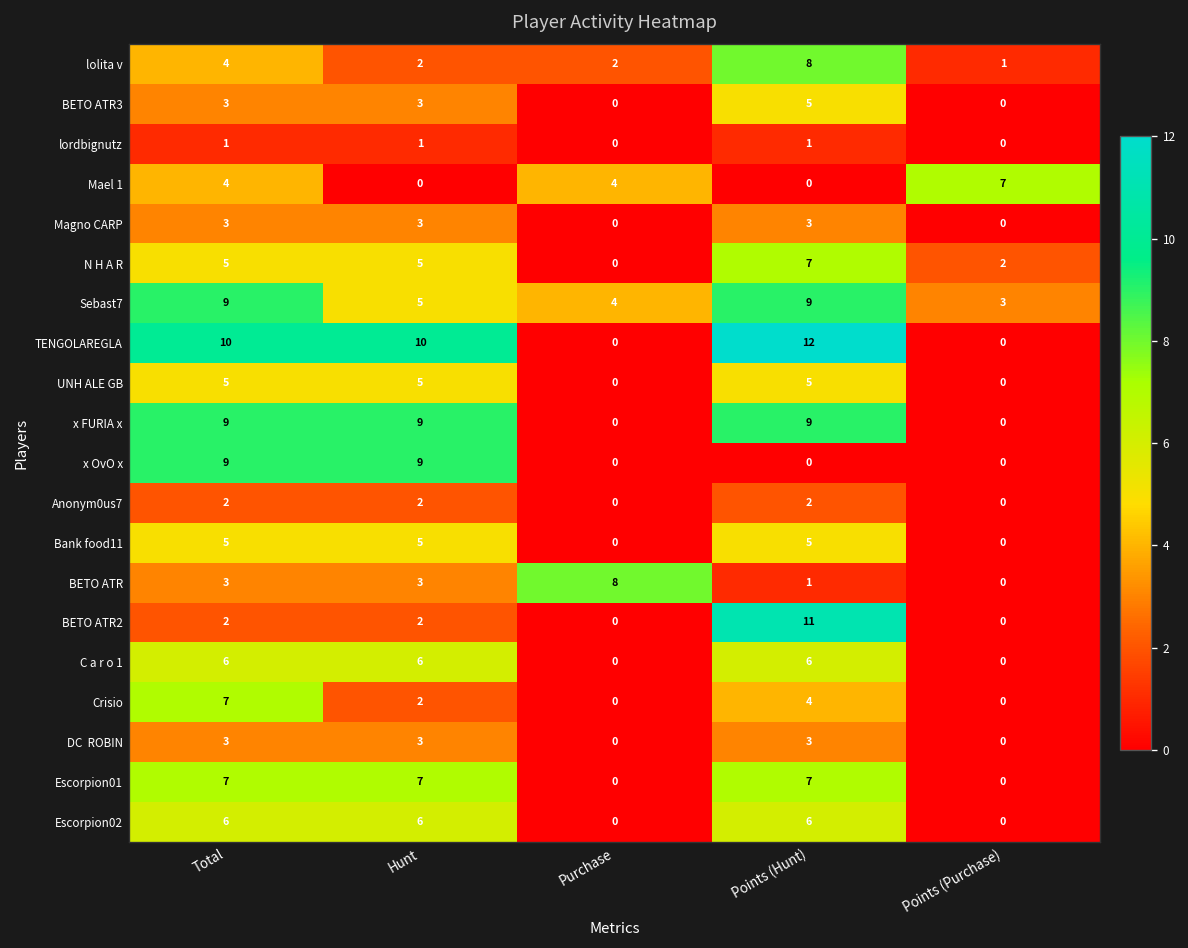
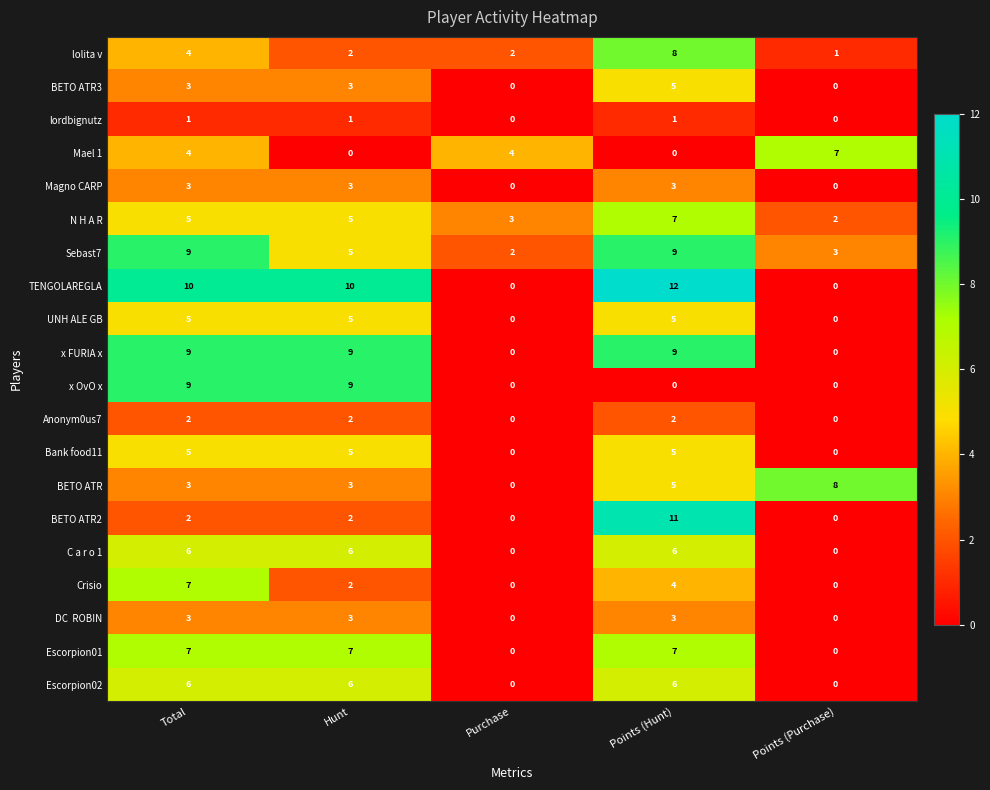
N H A R, Purchase: 0 -> 3
Sebast7, Purchase: 4 -> 2
BETO ATR, Purchase: 8 -> 0
BETO ATR, Points (Hunt): 1 -> 5
BETO ATR, Points (Purchase): 0 -> 8
